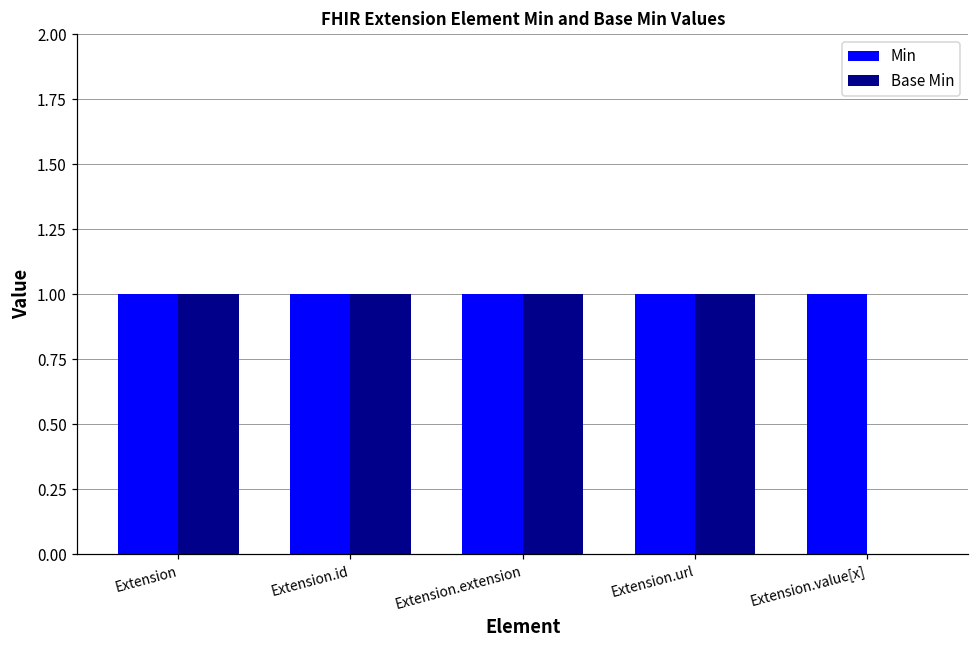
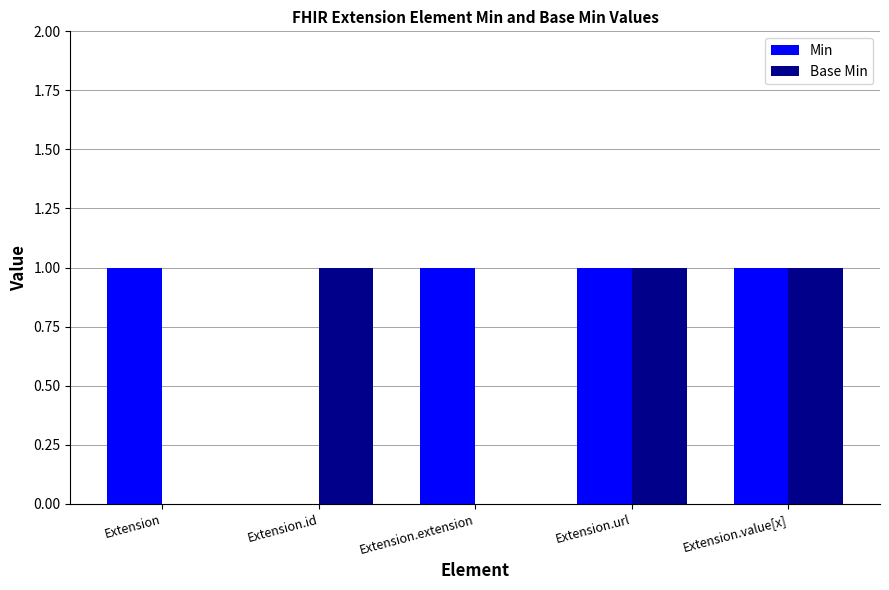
Base Min, Extension: 1 -> 0
Min, Extension.id: 1 -> 0
Base Min, Extension.extension: 1 -> 0
Base Min, Extension.value[x]: 0 -> 1
